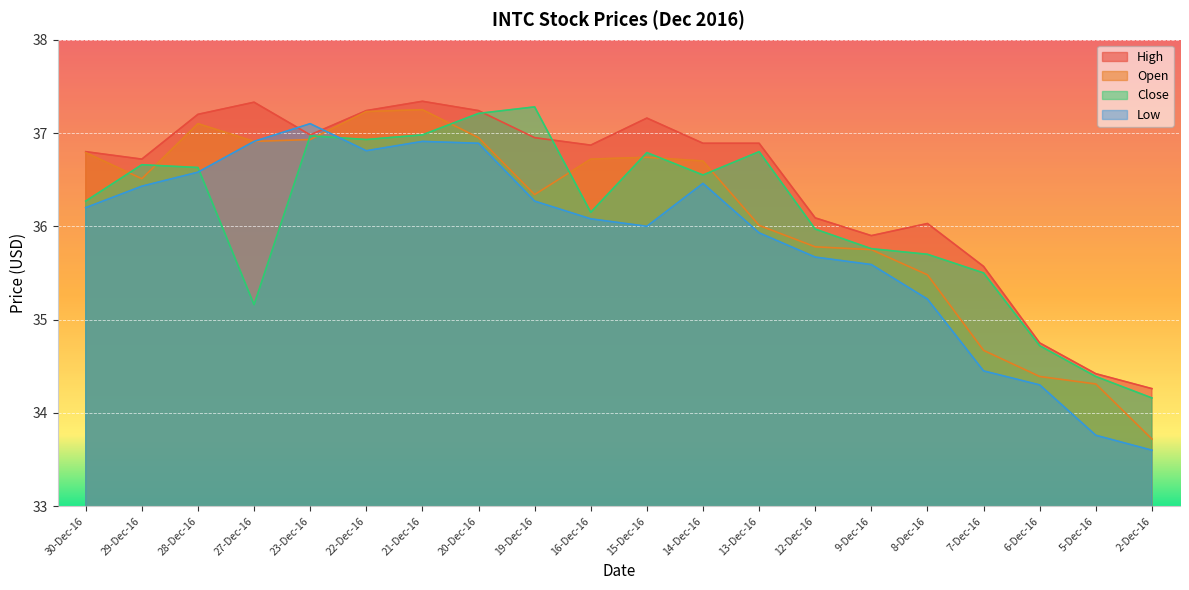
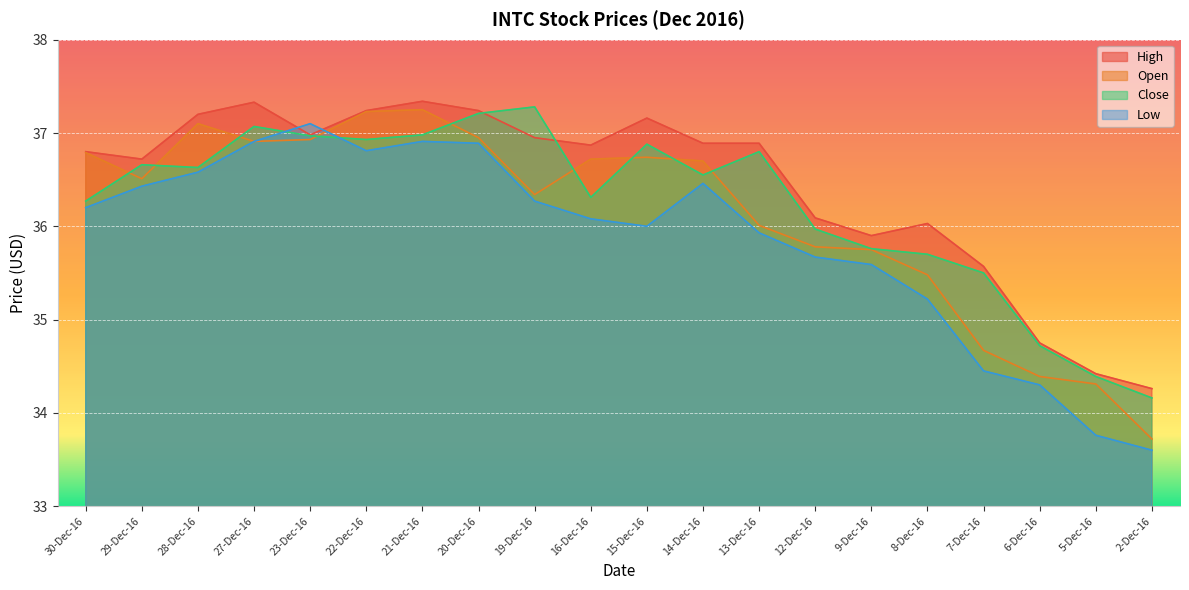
Close, 27-Dec-16: 35.2 -> 37.1
Close, 16-Dec-16: 36.2 -> 36.3
Close, 15-Dec-16: 36.8 -> 36.9
